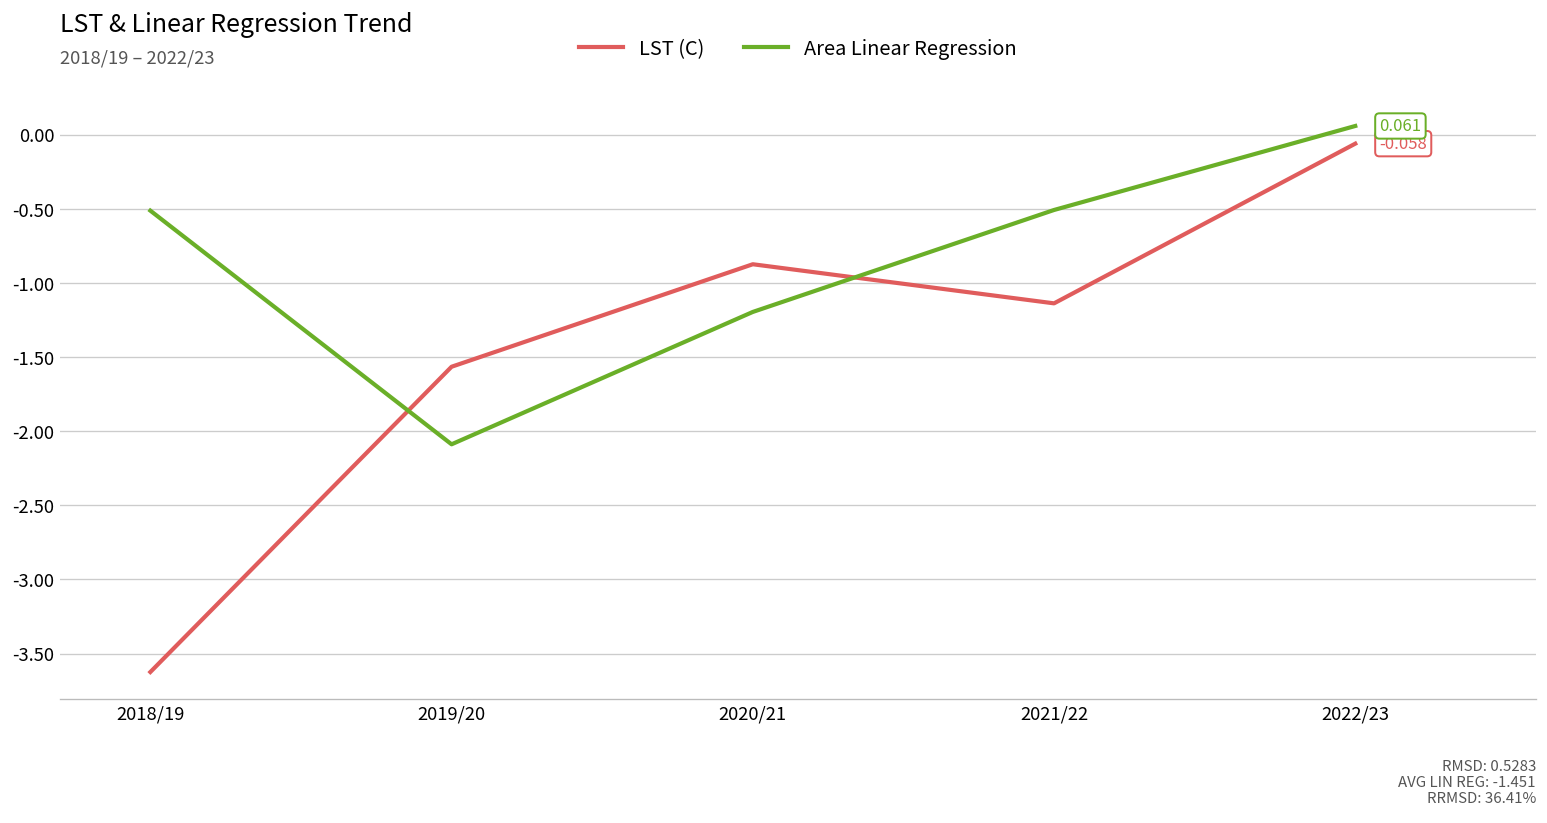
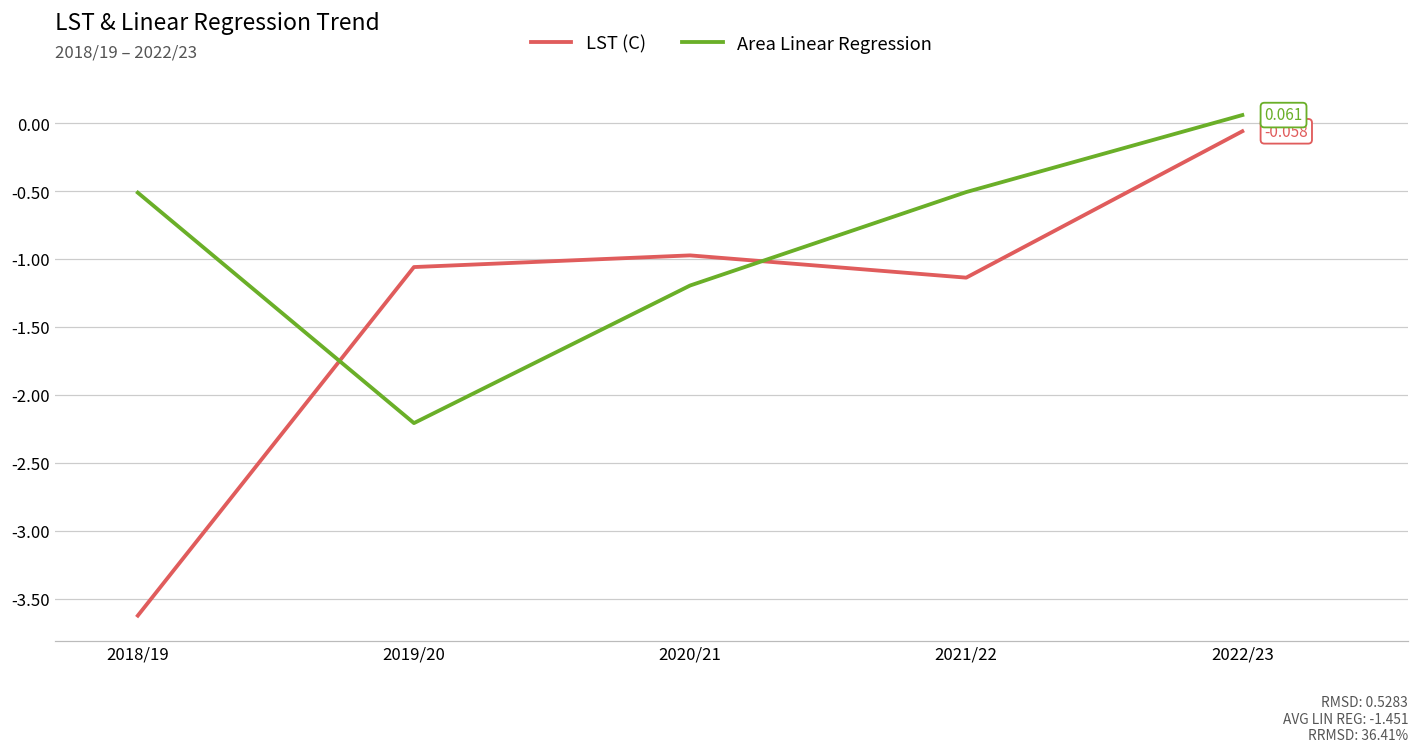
LST (C), 2019/20: -1.56 -> -1.06
Area Linear Regression, 2019/20: -2.09 -> -2.21
LST (C), 2020/21: -0.87 -> -0.97
